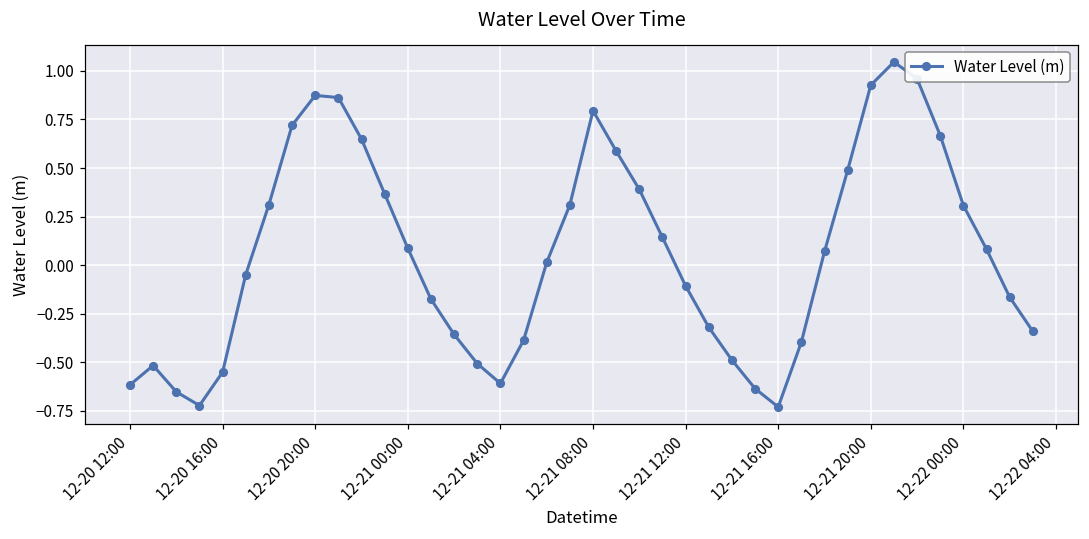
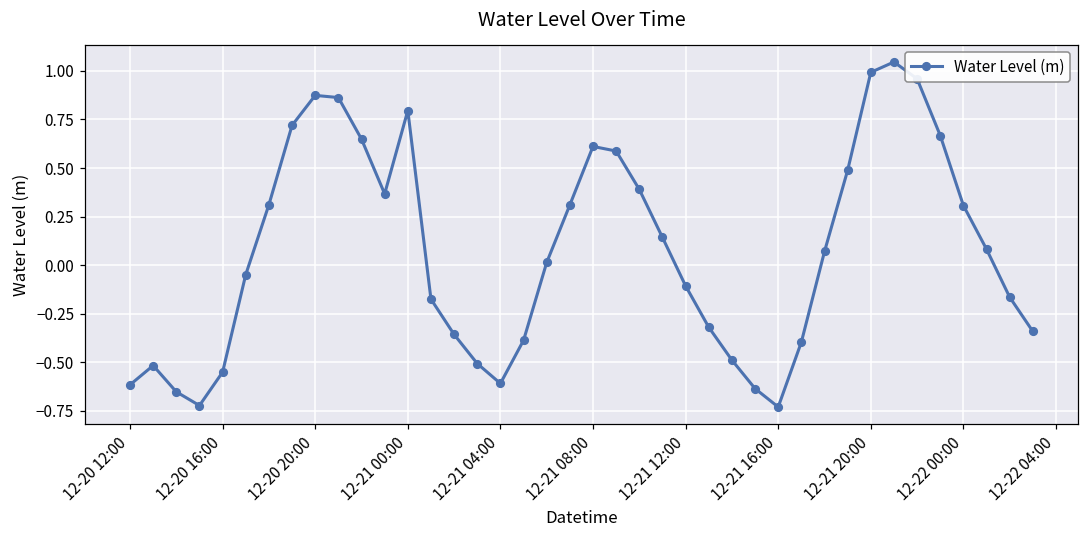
12-21 00:00: 0.09 -> 0.80
12-21 08:00: 0.80 -> 0.61
12-21 20:00: 0.93 -> 0.99
